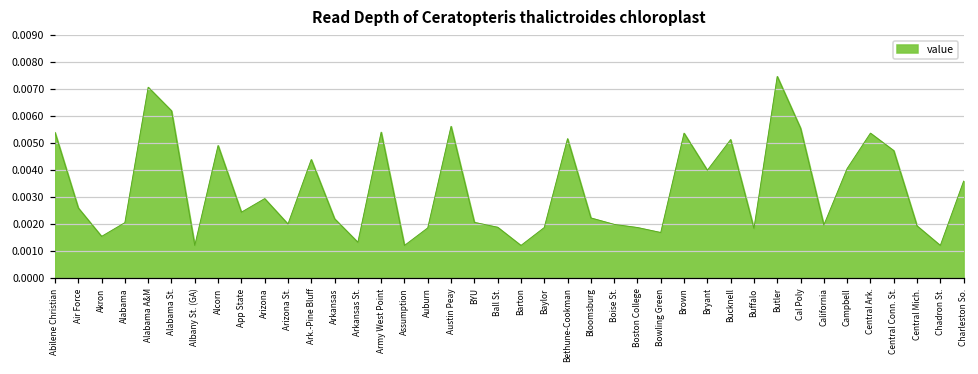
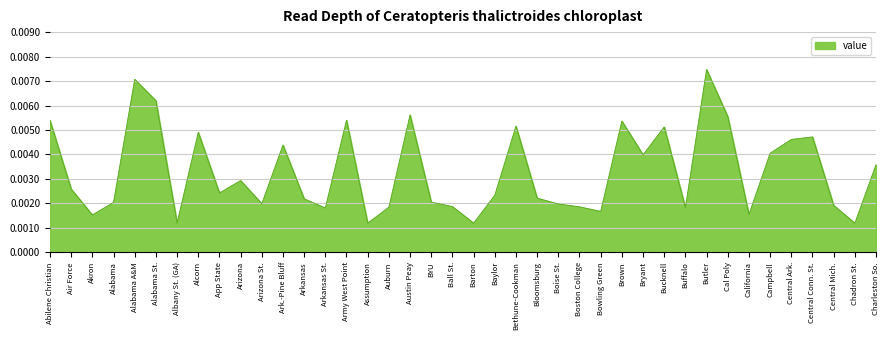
Arkansas St.: 0.0013 -> 0.0018
Baylor: 0.0019 -> 0.0023
California: 0.0020 -> 0.0015
Central Ark.: 0.0054 -> 0.0046
